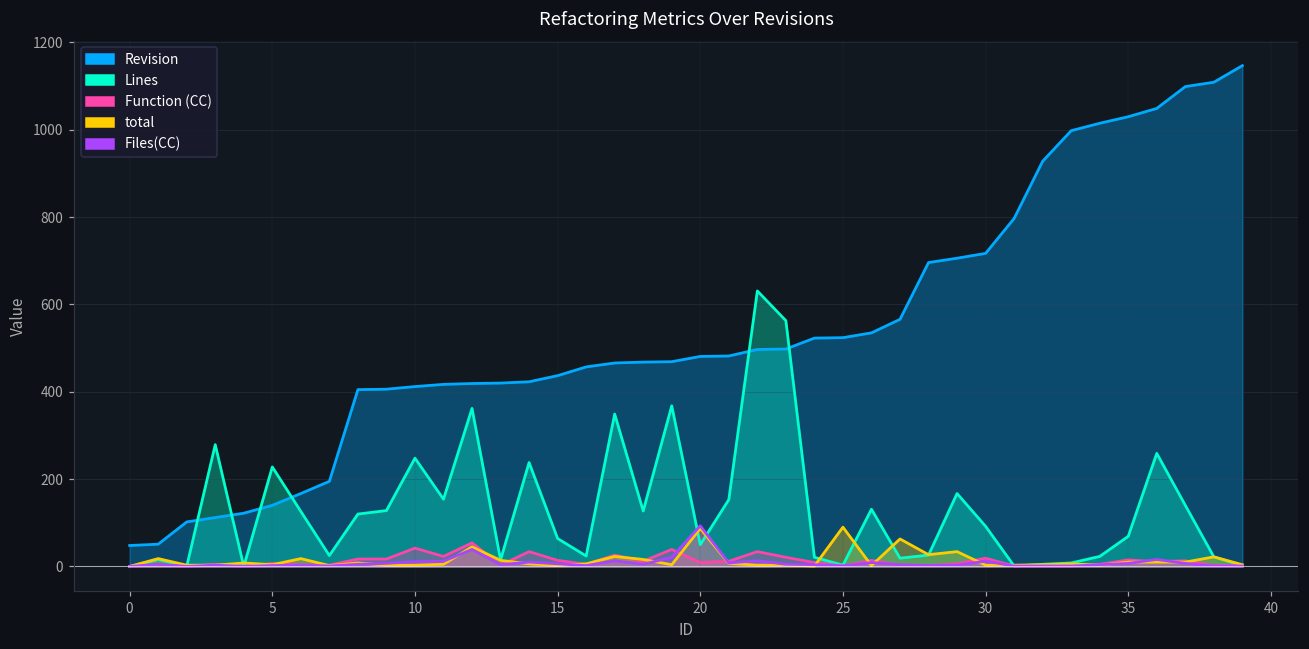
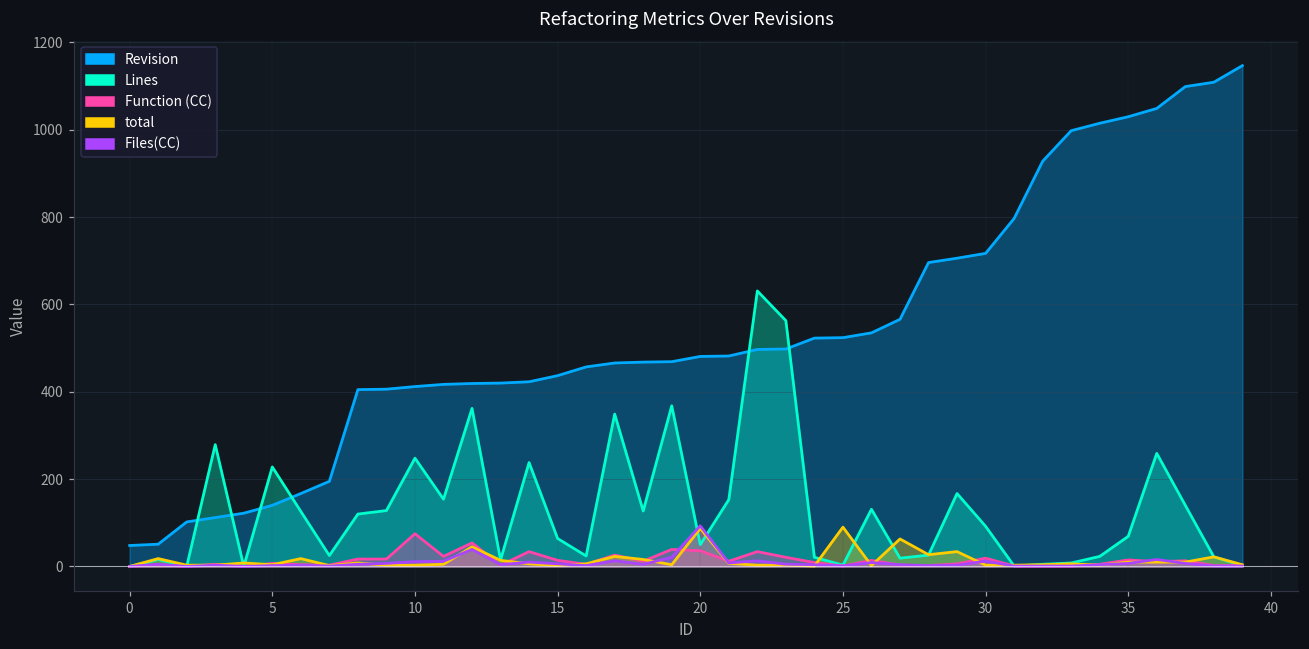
Function (CC), 10: 40 -> 80
Function (CC), 20: 10 -> 40
